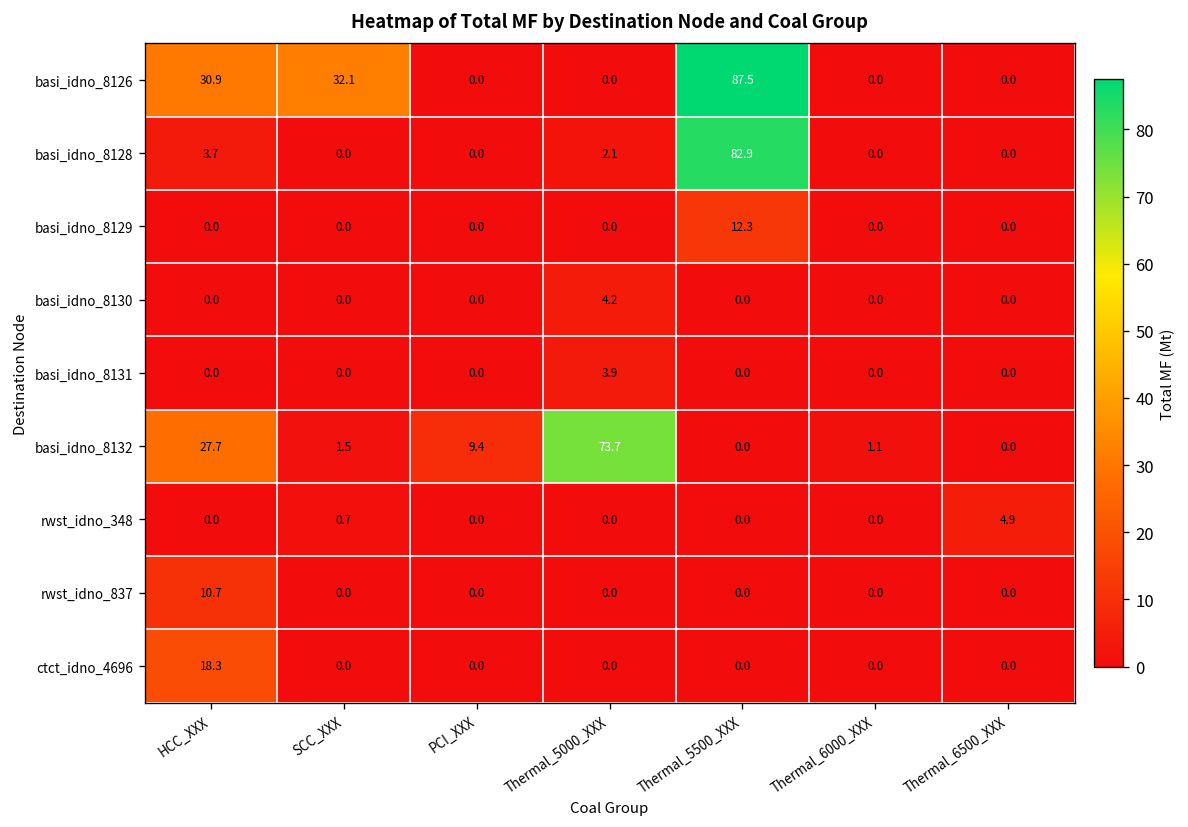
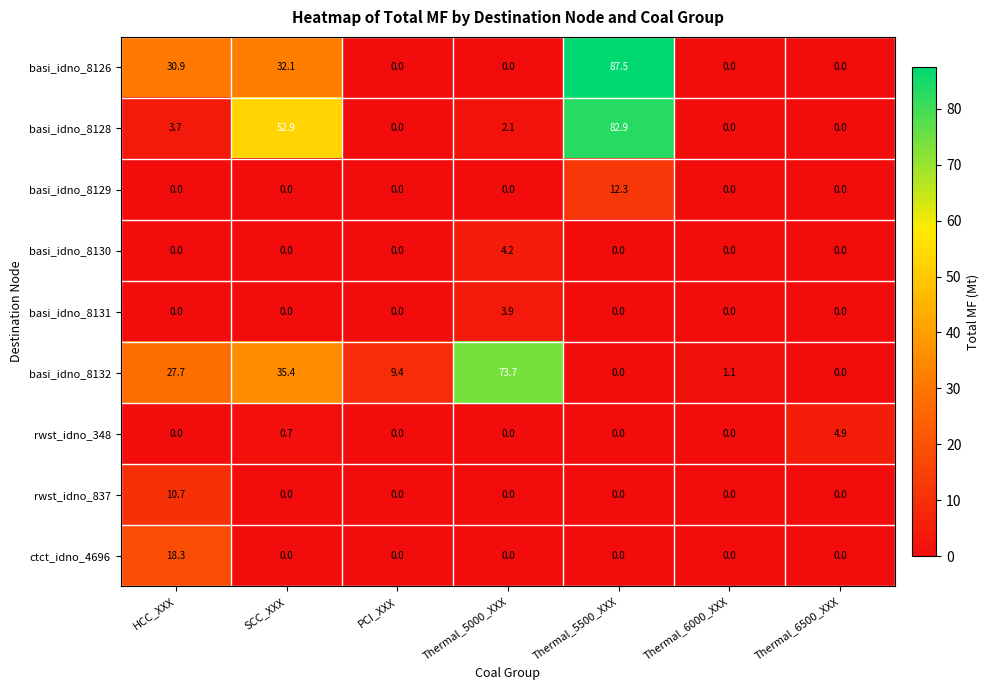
basi_idno_8128, SCC_XXX: 0.0 -> 52.9
basi_idno_8132, SCC_XXX: 1.5 -> 35.4
